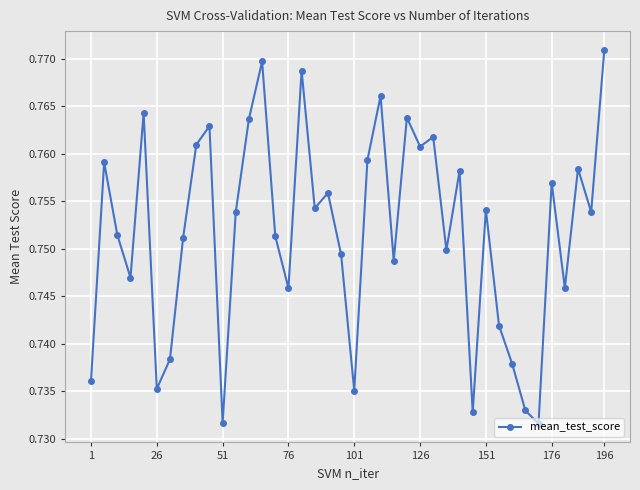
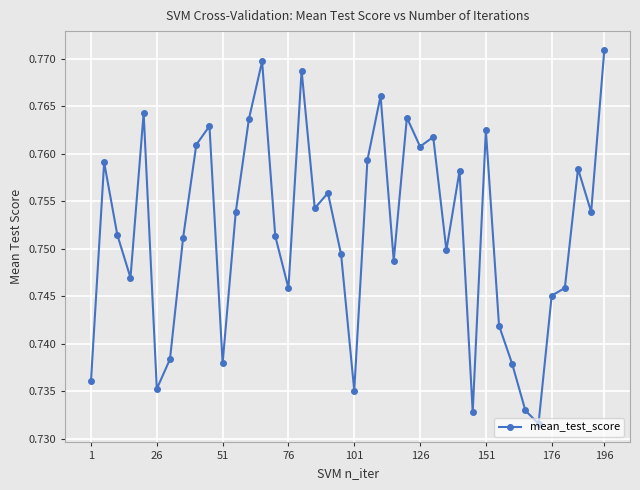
51: 0.732 -> 0.738
151: 0.754 -> 0.762
176: 0.757 -> 0.745
